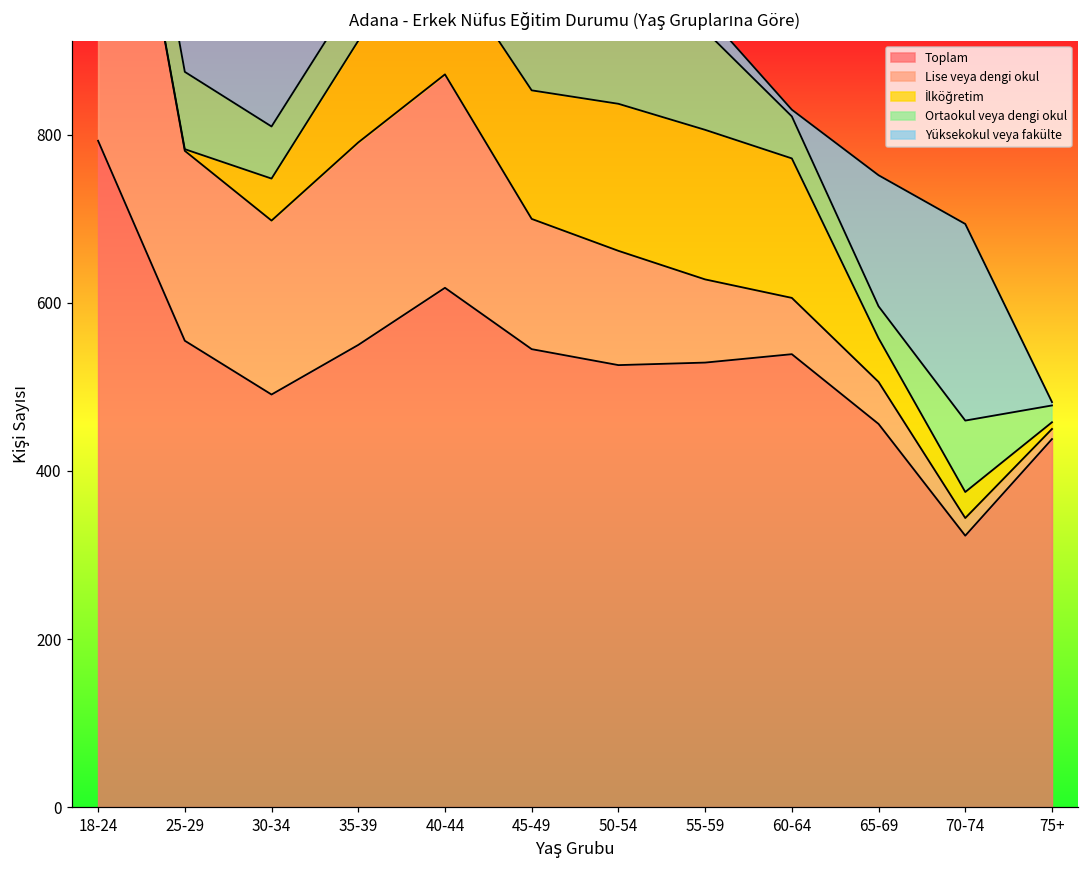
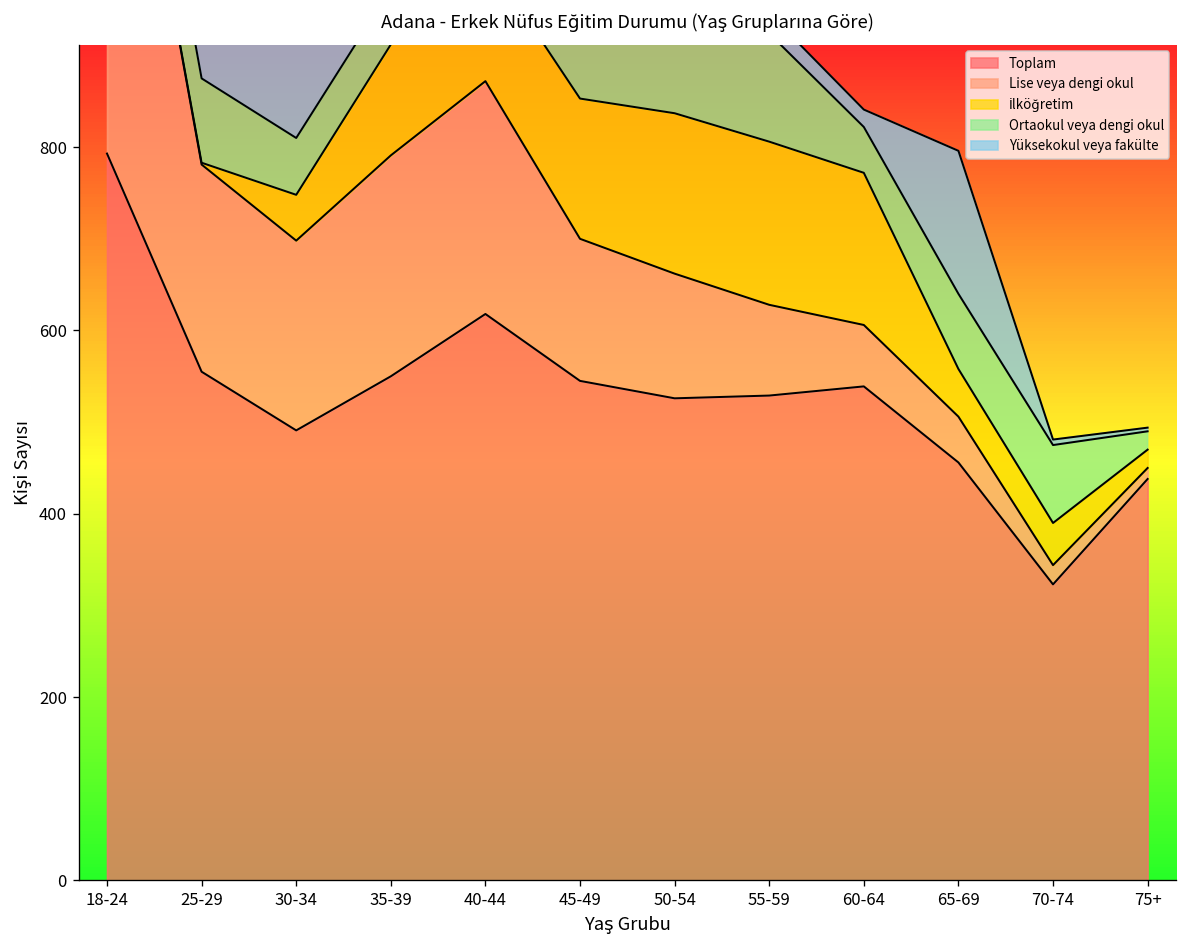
Yüksekokul veya fakülte, 60-64: 10 -> 20
Ortaokul veya dengi okul, 65-69: 40 -> 80
İlköğretim, 70-74: 30 -> 50
Yüksekokul veya fakülte, 70-74: 230 -> 10
İlköğretim, 75+: 10 -> 20
